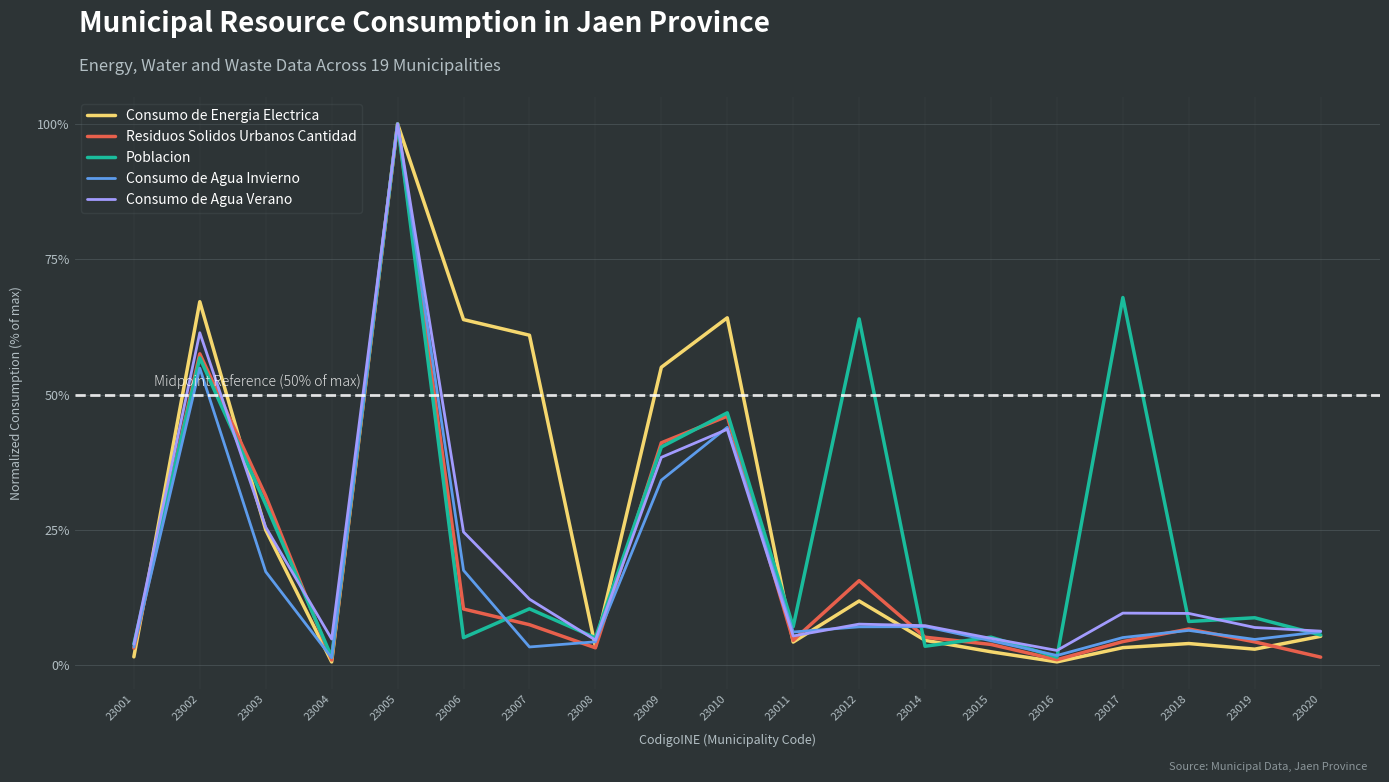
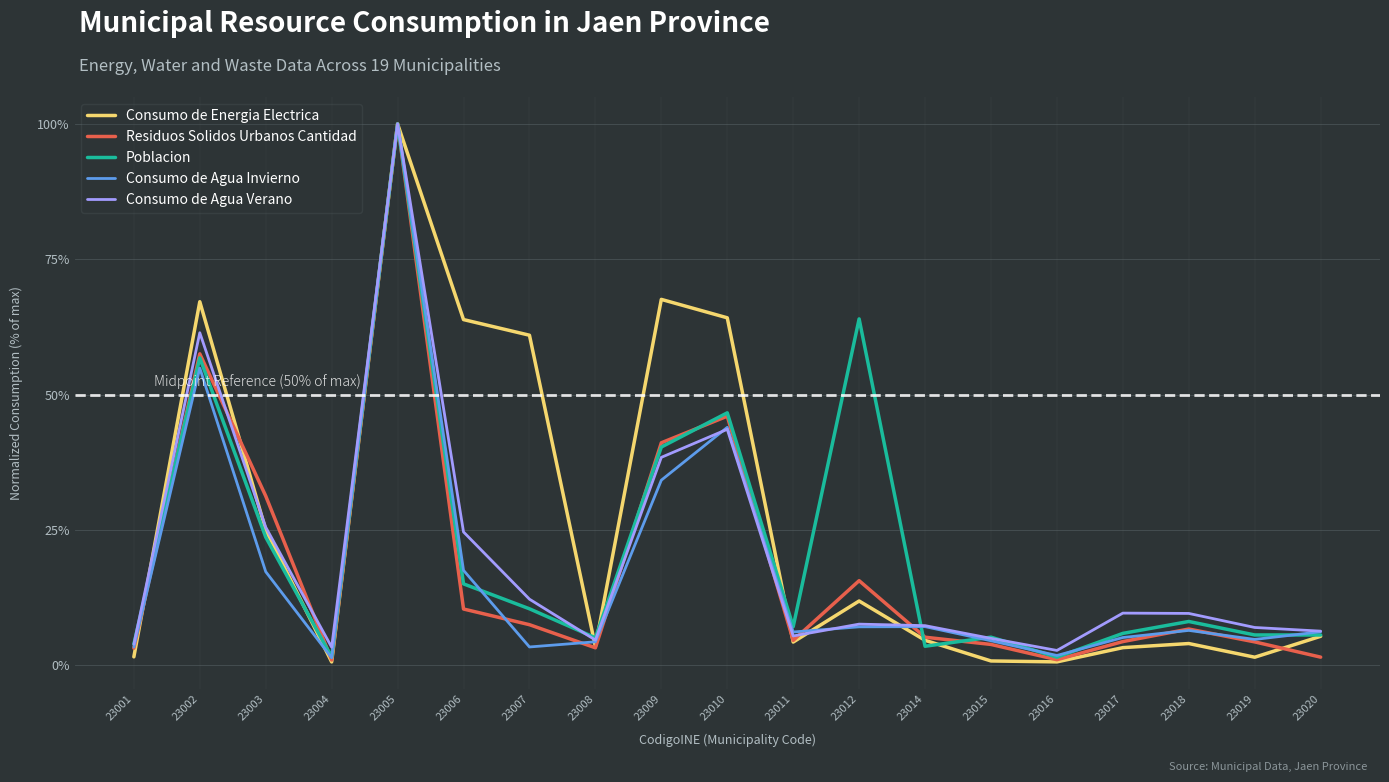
Poblacion, 23003: 30% -> 24%
Consumo de Agua Verano, 23004: 5% -> 3%
Poblacion, 23006: 5% -> 15%
Consumo de Energia Electrica, 23009: 55% -> 68%
Consumo de Energia Electrica, 23015: 2% -> 1%
Poblacion, 23017: 68% -> 6%
Consumo de Energia Electrica, 23019: 3% -> 1%
Poblacion, 23019: 9% -> 6%
